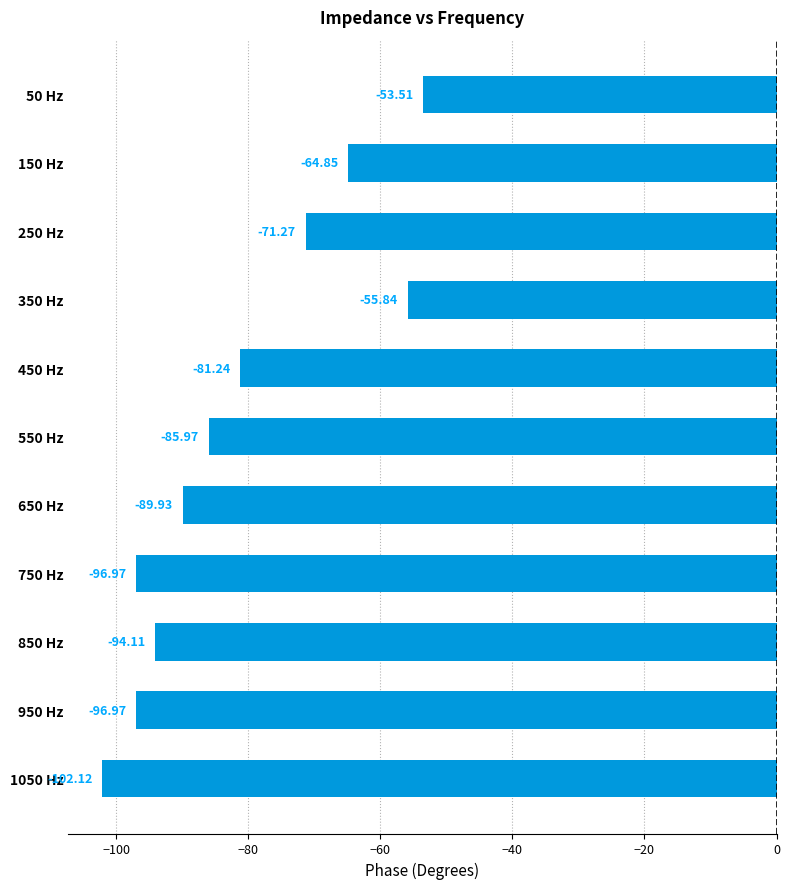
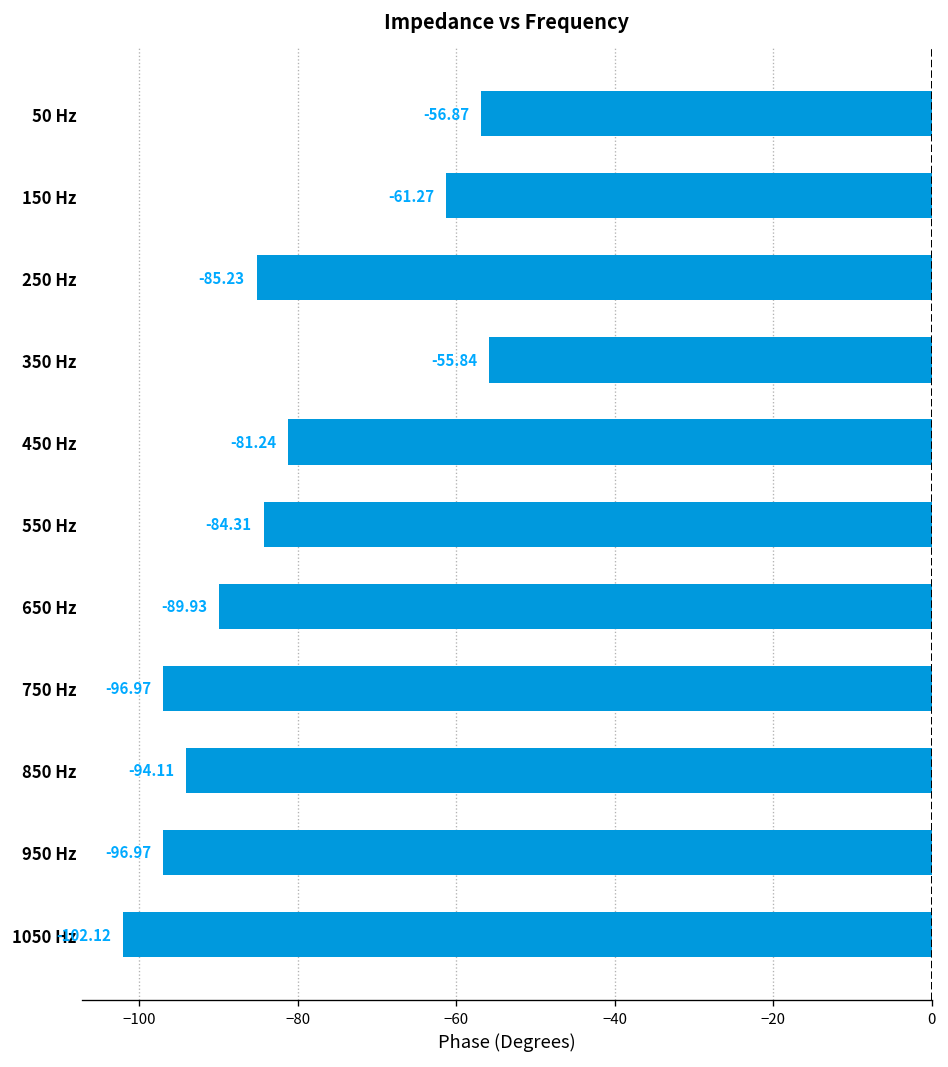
50 Hz: -53.51 -> -56.87
150 Hz: -64.85 -> -61.27
250 Hz: -71.27 -> -85.23
550 Hz: -85.97 -> -84.31
